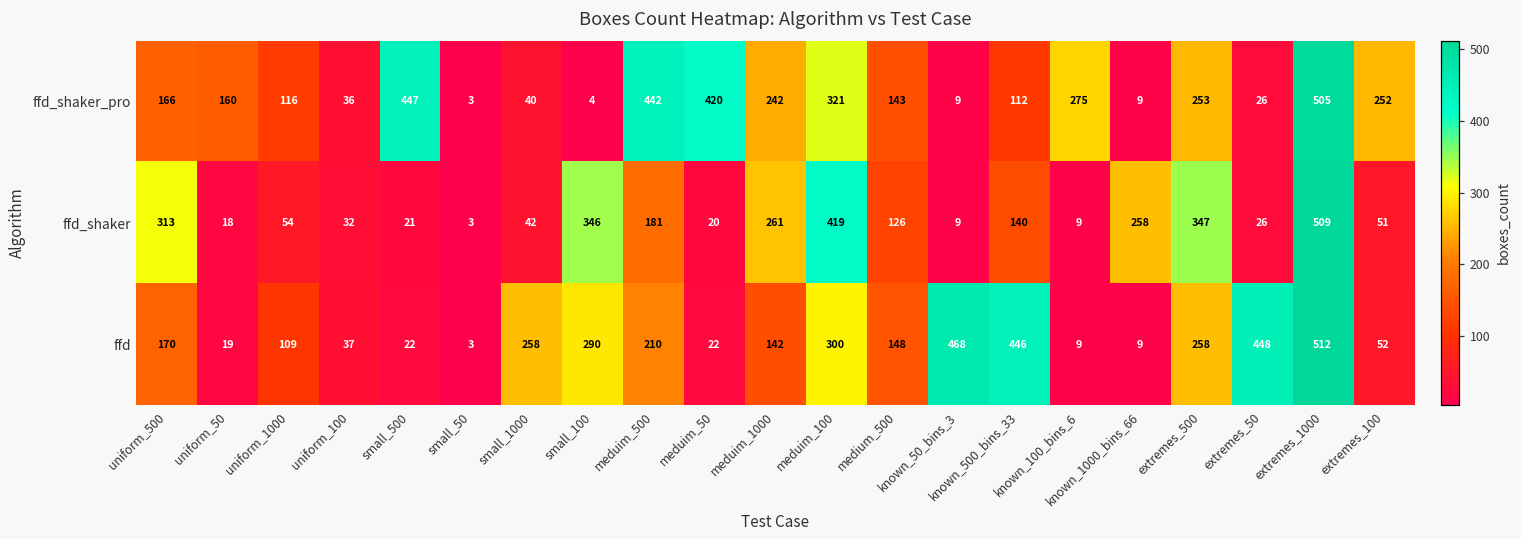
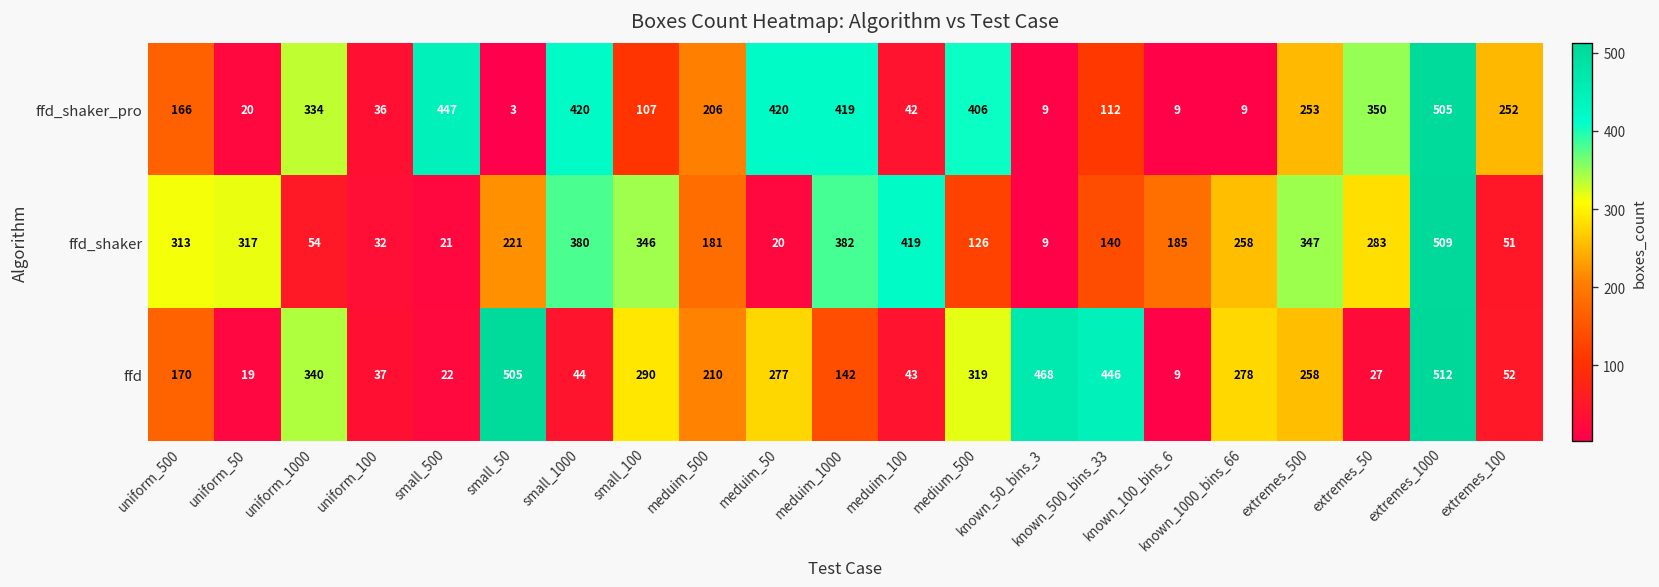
ffd_shaker_pro, uniform_50: 160 -> 20
ffd_shaker_pro, uniform_1000: 116 -> 334
ffd_shaker_pro, small_1000: 40 -> 420
ffd_shaker_pro, small_100: 4 -> 107
ffd_shaker_pro, meduim_500: 442 -> 206
ffd_shaker_pro, meduim_1000: 242 -> 419
ffd_shaker_pro, meduim_100: 321 -> 42
ffd_shaker_pro, medium_500: 143 -> 406
ffd_shaker_pro, known_100_bins_6: 275 -> 9
ffd_shaker_pro, extremes_50: 26 -> 350
ffd_shaker, uniform_50: 18 -> 317
ffd_shaker, small_50: 3 -> 221
ffd_shaker, small_1000: 42 -> 380
ffd_shaker, meduim_1000: 261 -> 382
ffd_shaker, known_100_bins_6: 9 -> 185
ffd_shaker, extremes_50: 26 -> 283
ffd, uniform_1000: 109 -> 340
ffd, small_50: 3 -> 505
ffd, small_1000: 258 -> 44
ffd, meduim_50: 22 -> 277
ffd, meduim_100: 300 -> 43
ffd, medium_500: 148 -> 319
ffd, known_1000_bins_66: 9 -> 278
ffd, extremes_50: 448 -> 27
